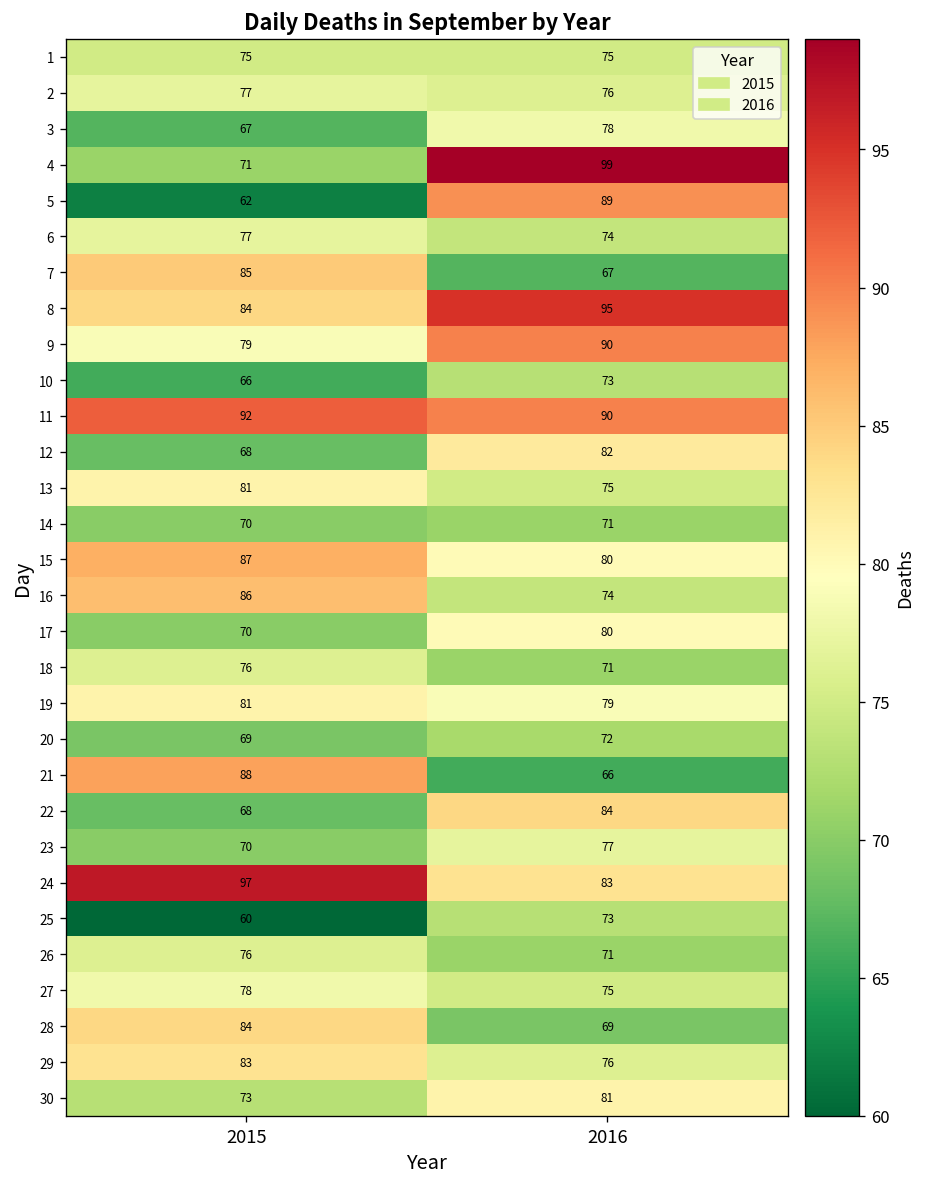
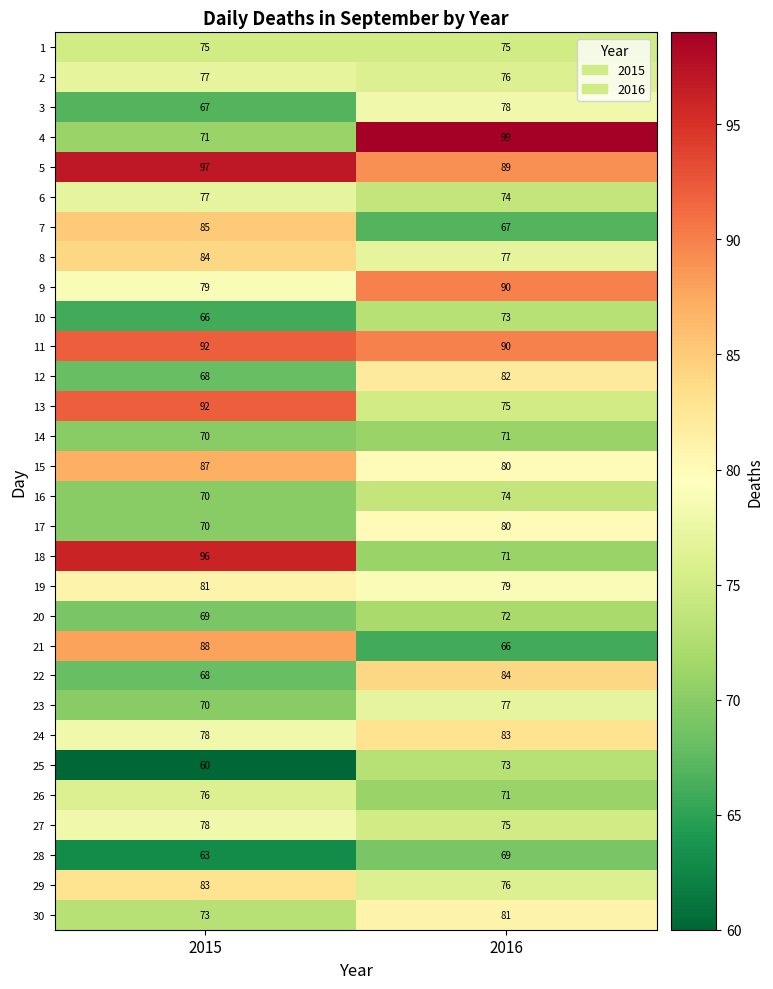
5, 2015: 62 -> 97
8, 2016: 95 -> 77
13, 2015: 81 -> 92
16, 2015: 86 -> 70
18, 2015: 76 -> 96
24, 2015: 97 -> 78
28, 2015: 84 -> 63
